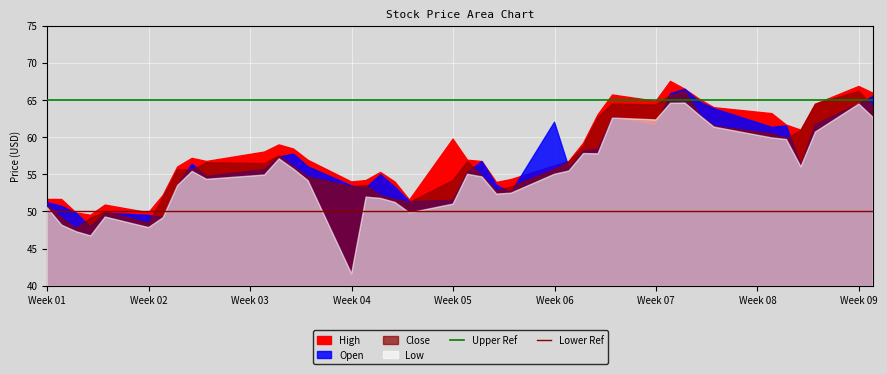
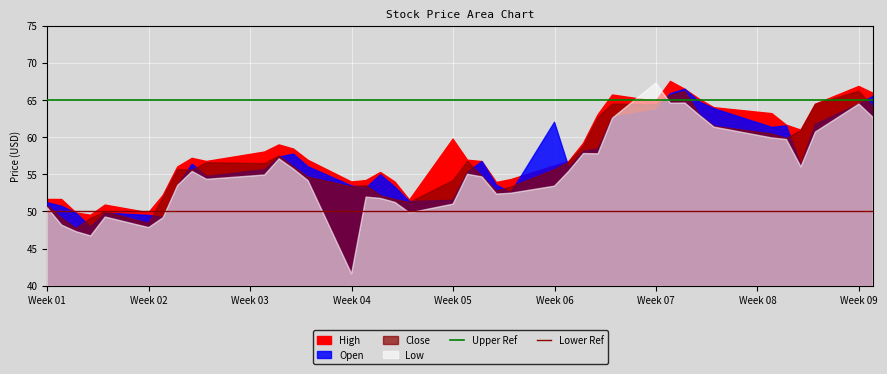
Low, Week 06: 55 -> 53
Open, Week 07: 61 -> 64
Low, Week 07: 62 -> 67
